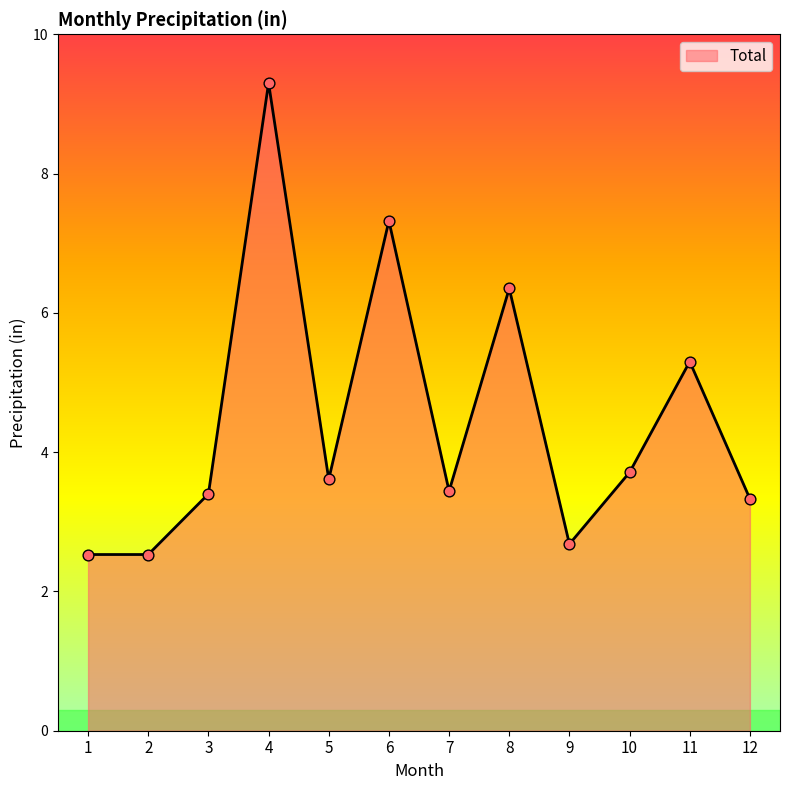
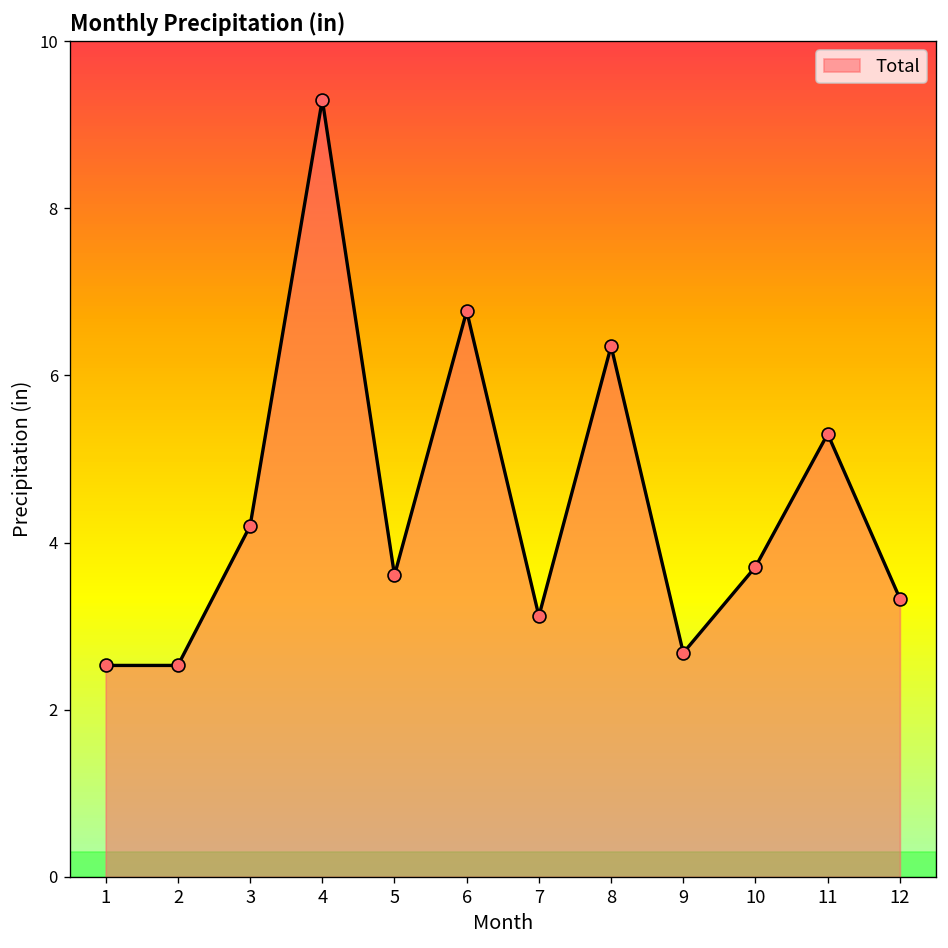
3: 3.4 -> 4.2
6: 7.3 -> 6.8
7: 3.4 -> 3.1
